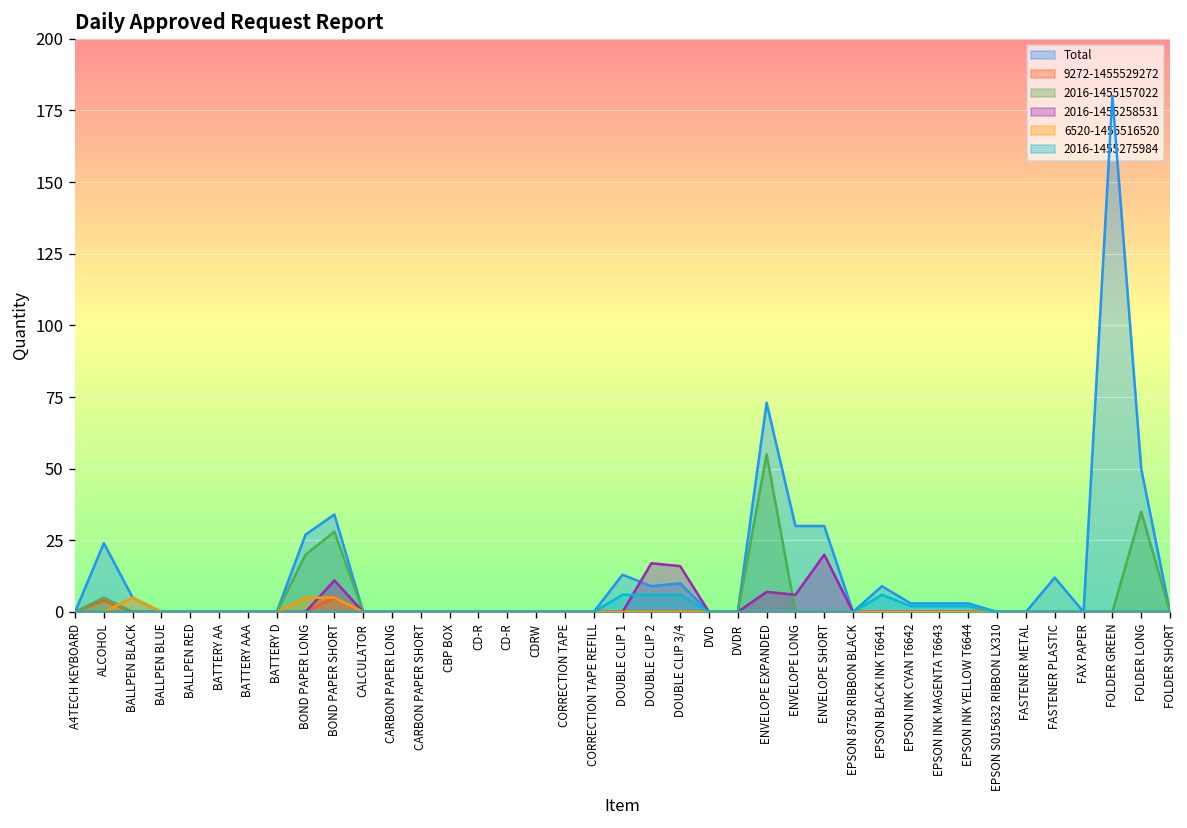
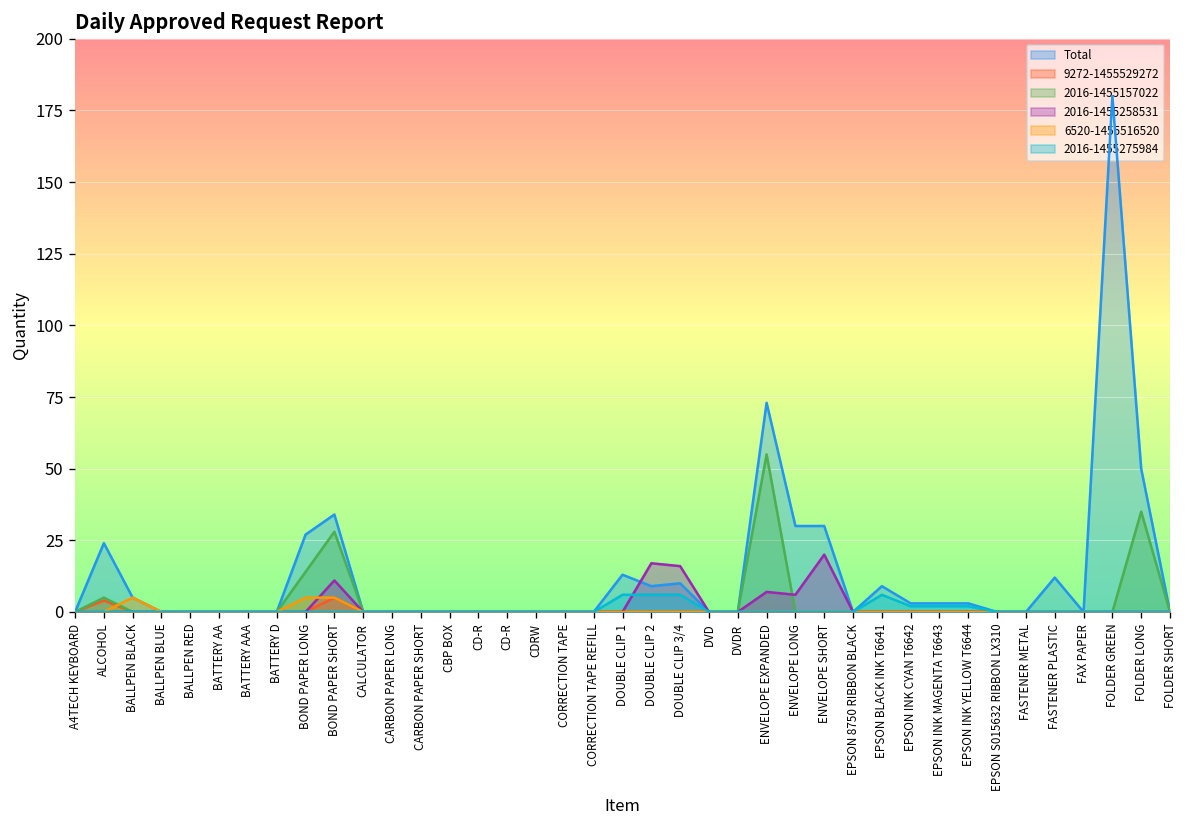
2016-1455157022, BOND PAPER LONG: 20 -> 14
